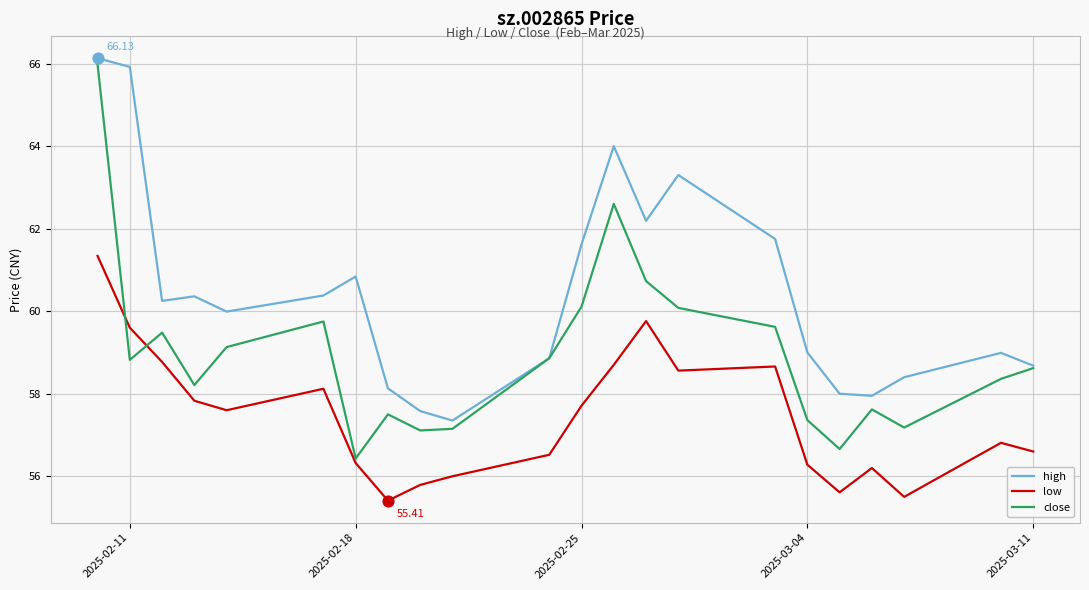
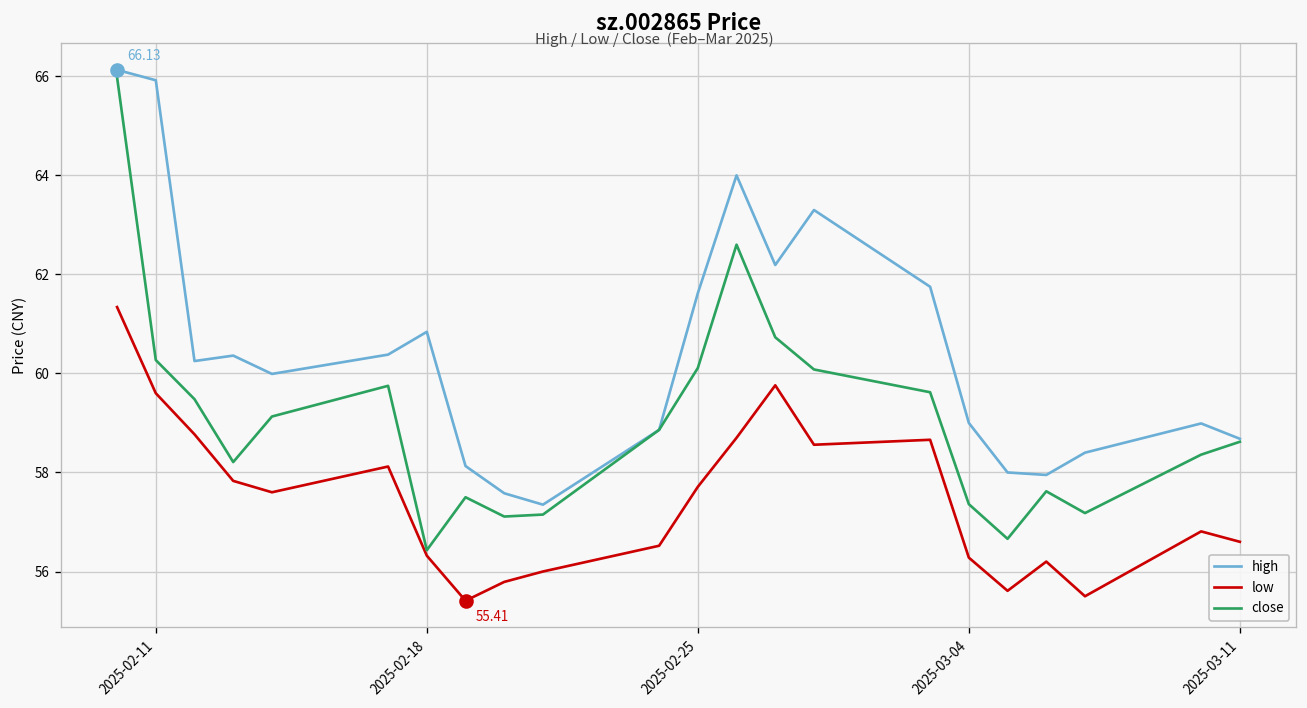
close, 2025-02-11: 58.8 -> 60.3
